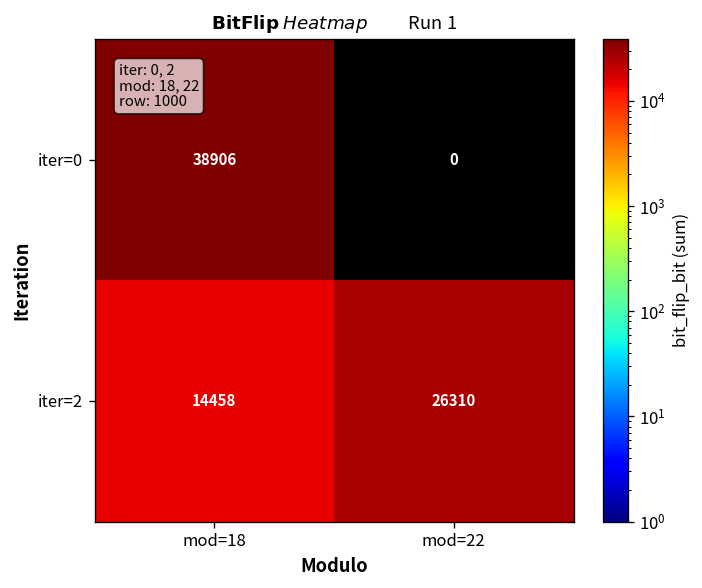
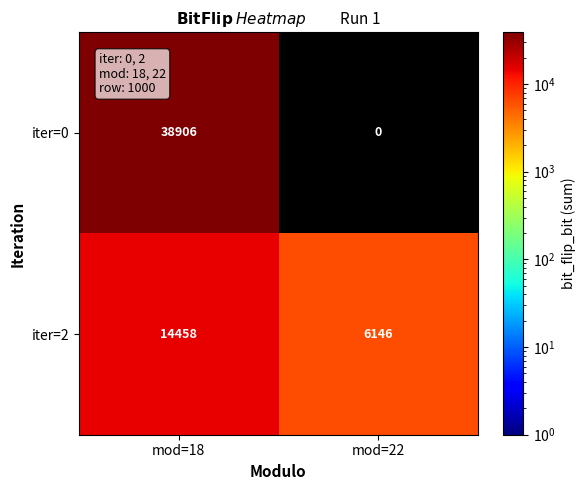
iter=2, mod=22: 26310 -> 6146
